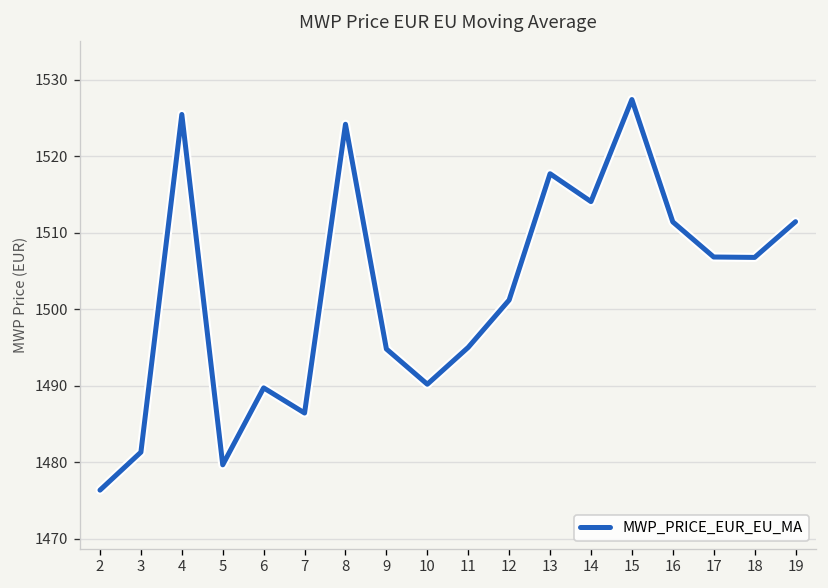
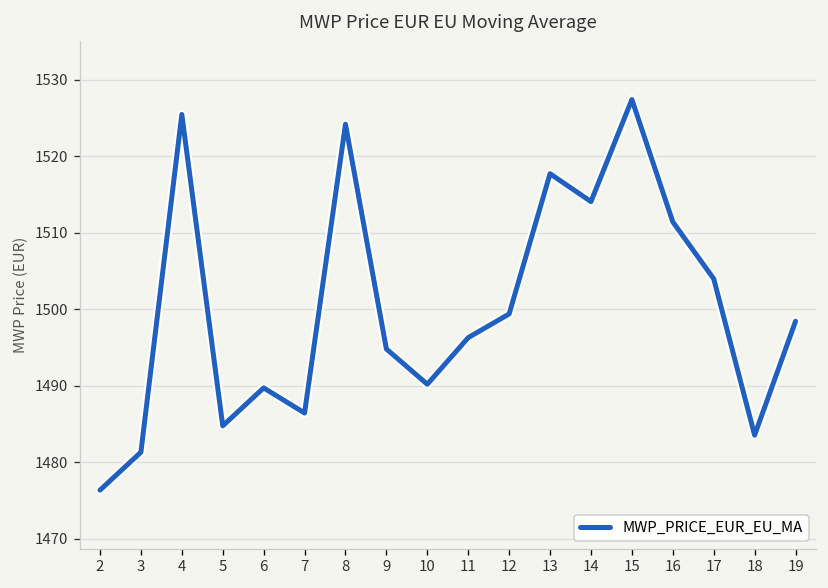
5: 1480 -> 1485
11: 1495 -> 1496
12: 1501 -> 1499
17: 1507 -> 1504
18: 1507 -> 1484
19: 1511 -> 1498
